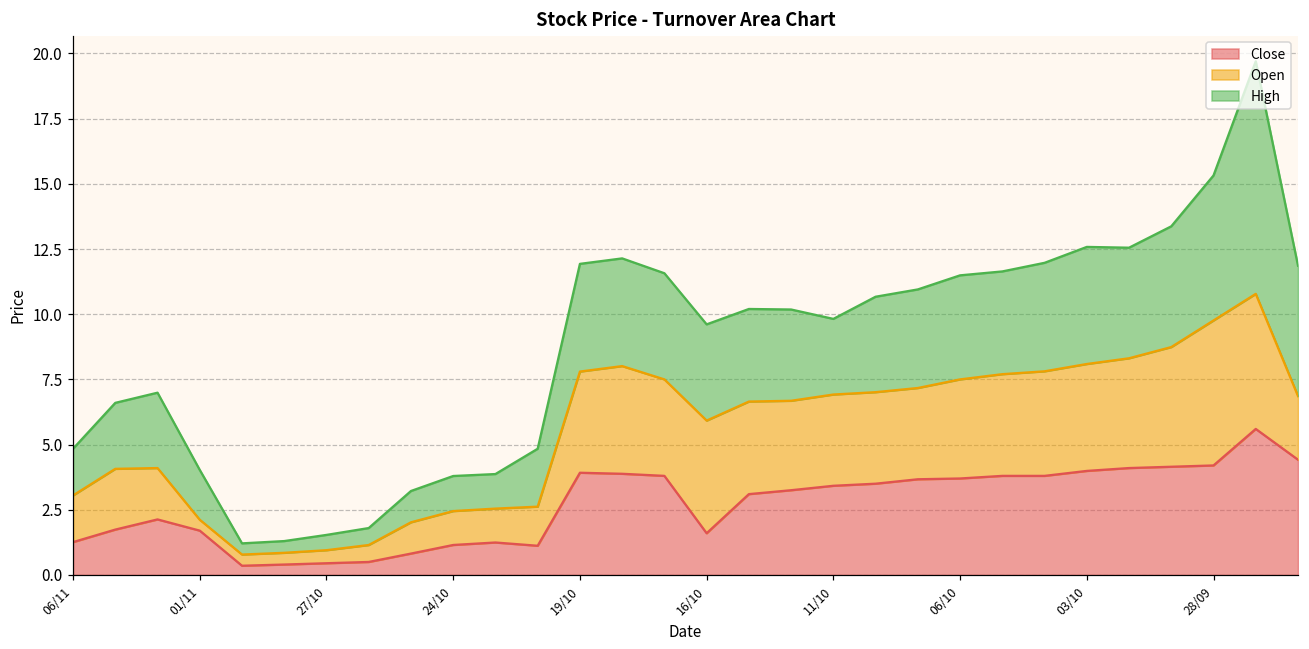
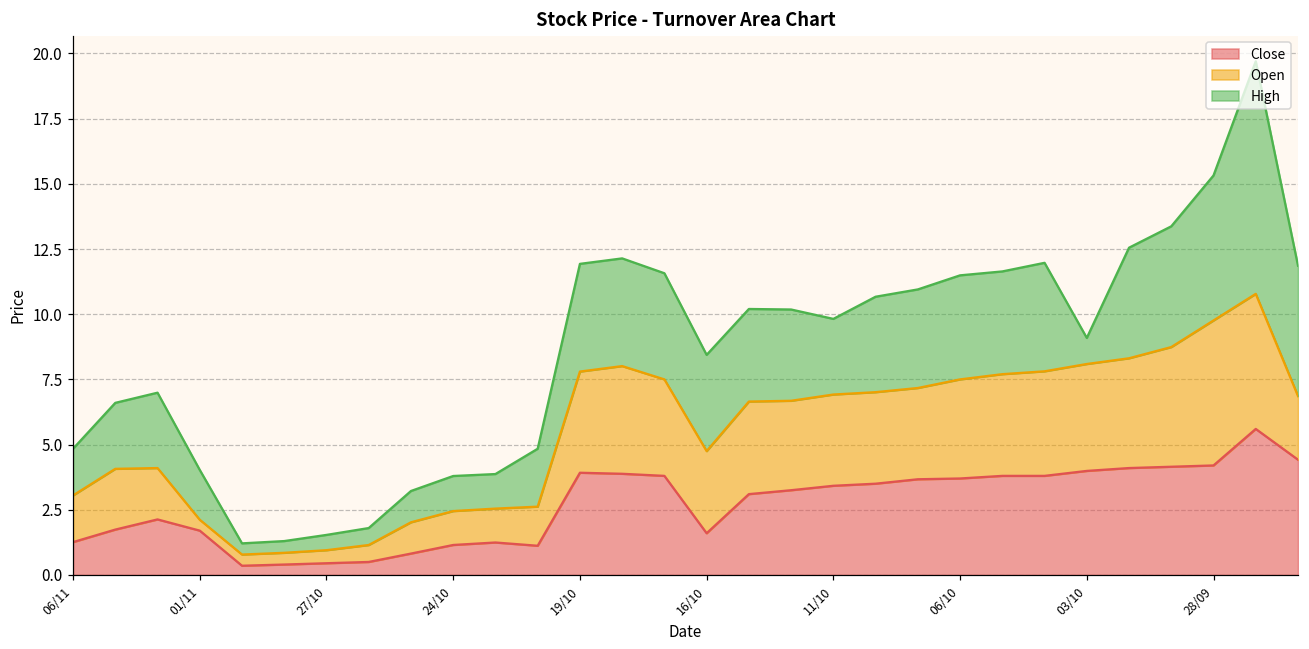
Open, 16/10: 4.3 -> 3.2
High, 03/10: 4.5 -> 1.0
